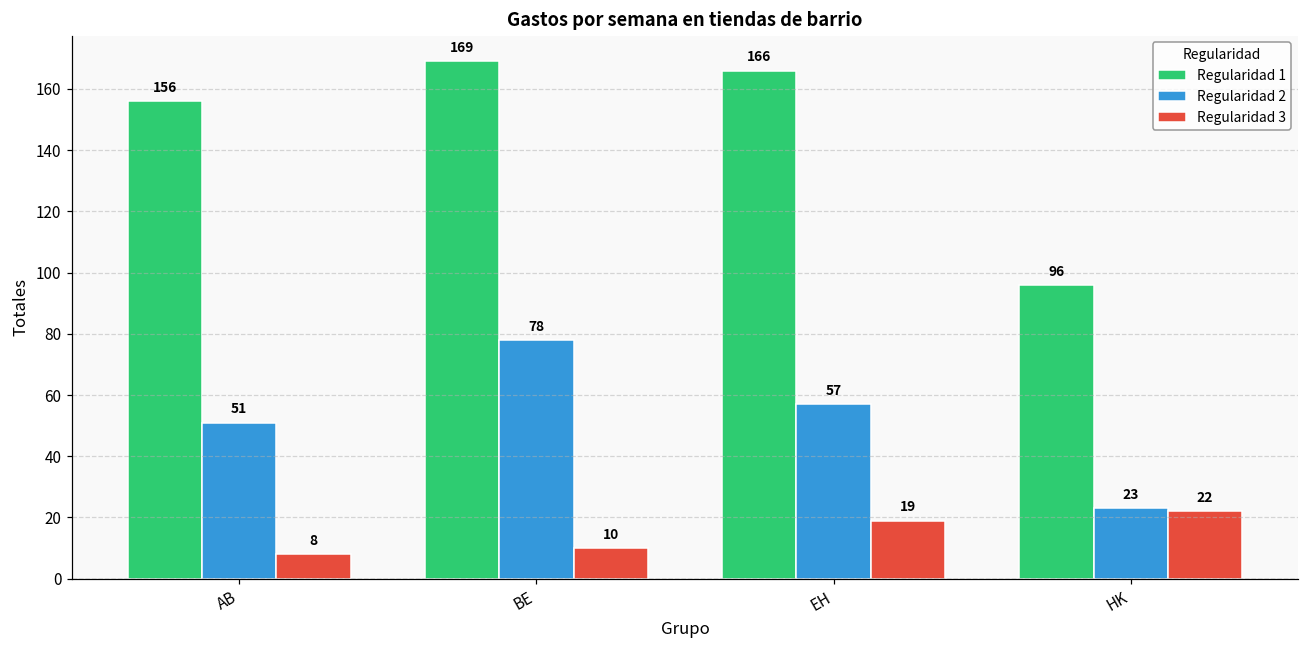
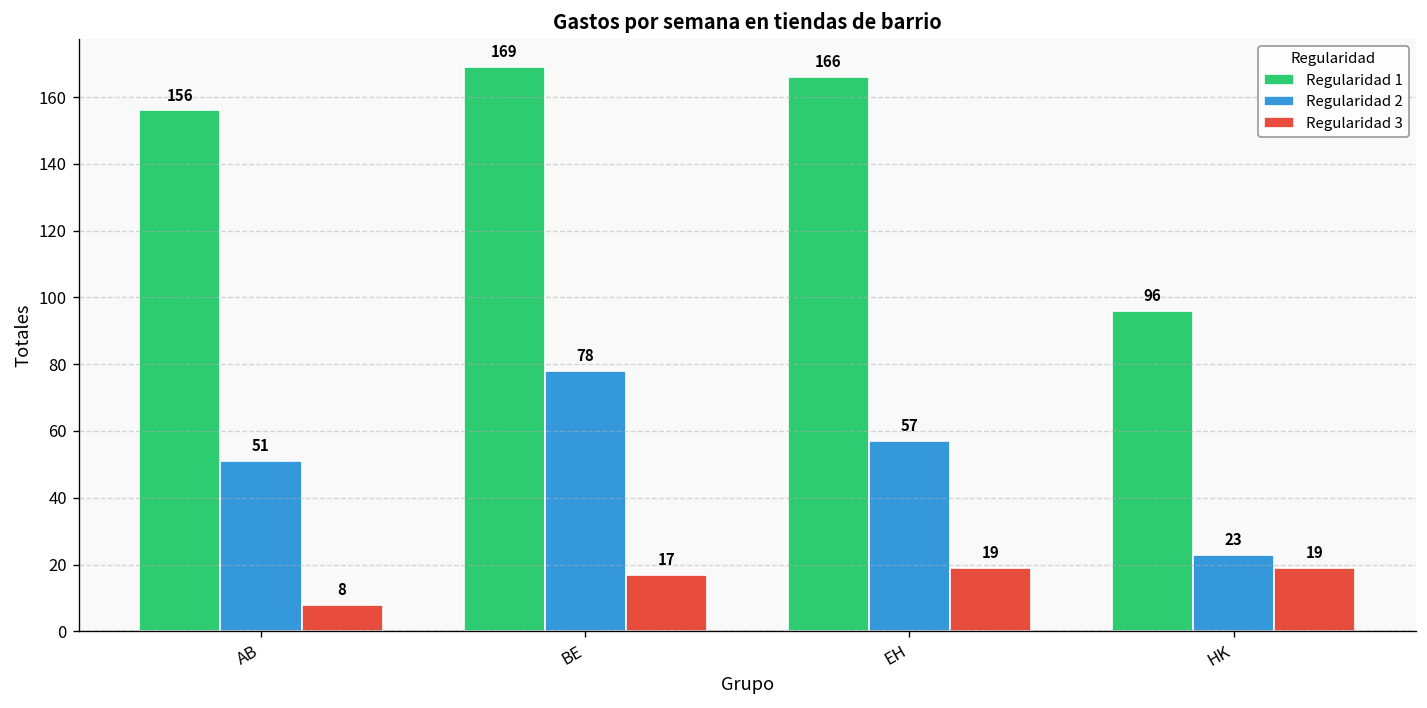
Regularidad 3, BE: 10 -> 17
Regularidad 3, HK: 22 -> 19
